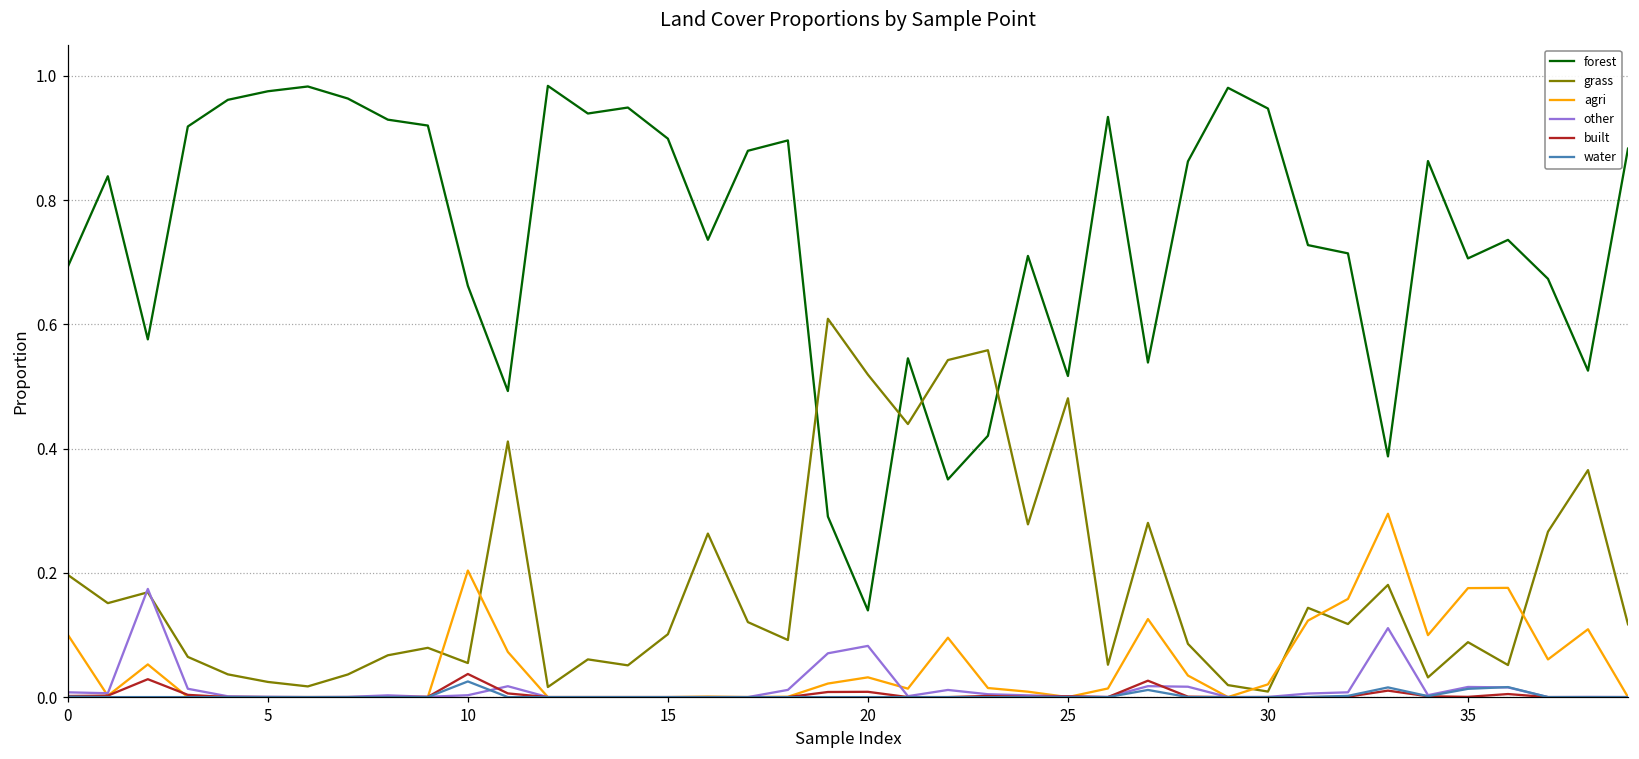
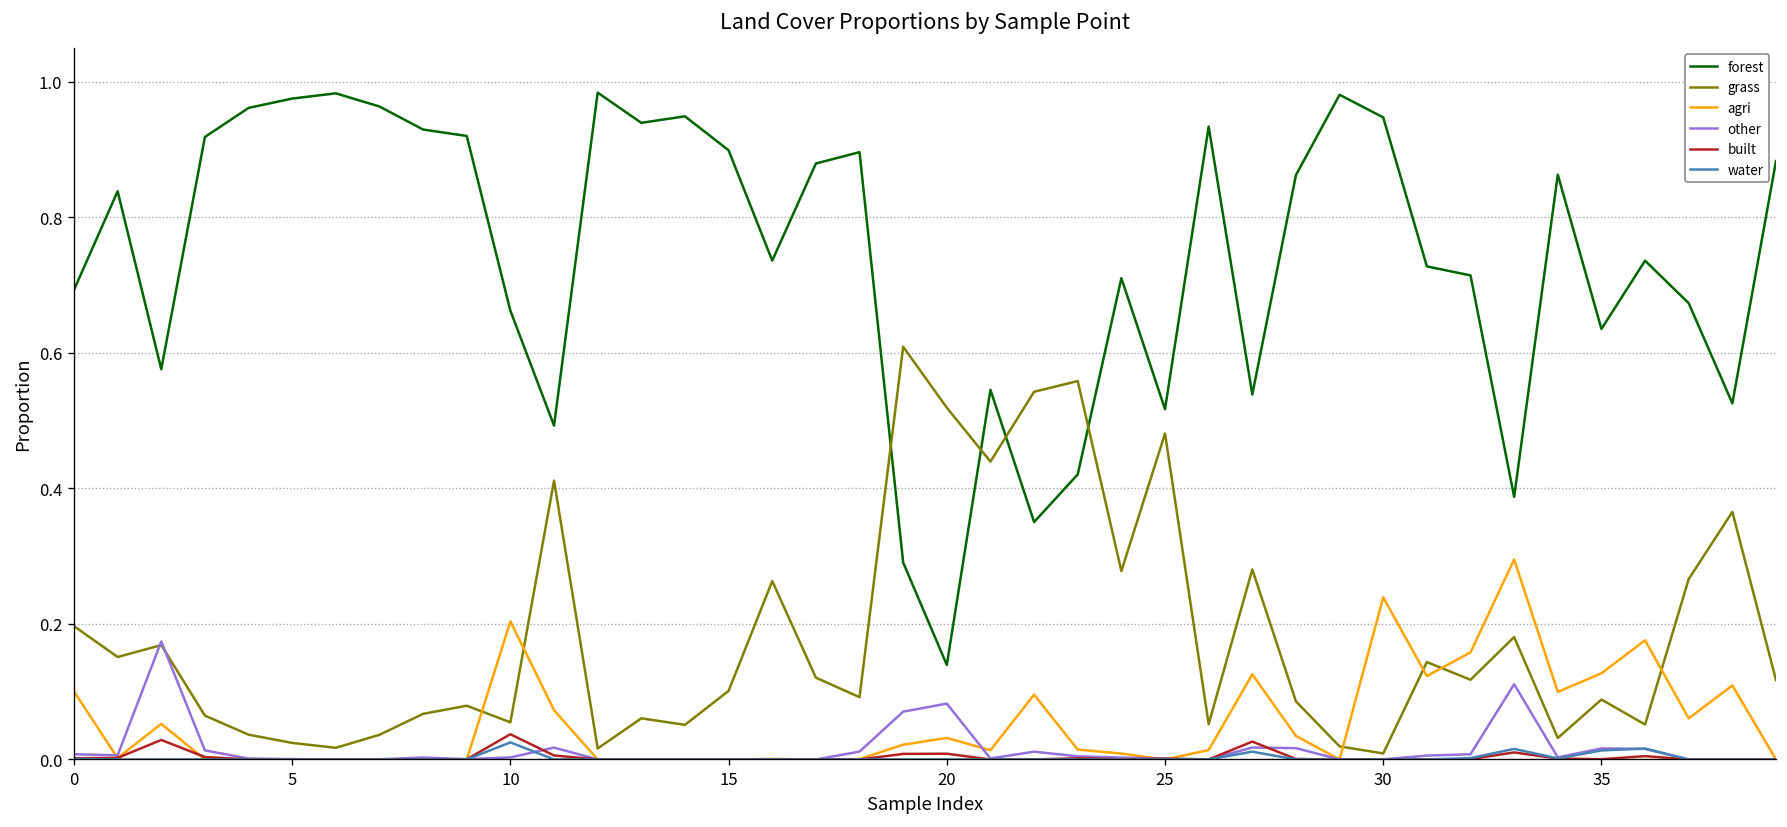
agri, 30: 0.02 -> 0.24
forest, 35: 0.71 -> 0.64
agri, 35: 0.18 -> 0.13
